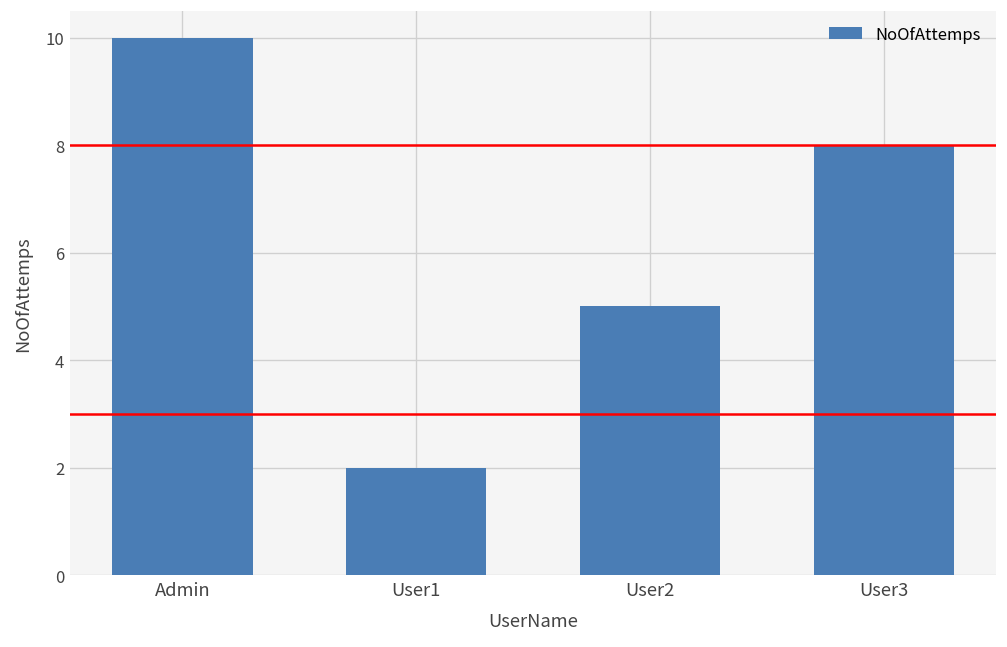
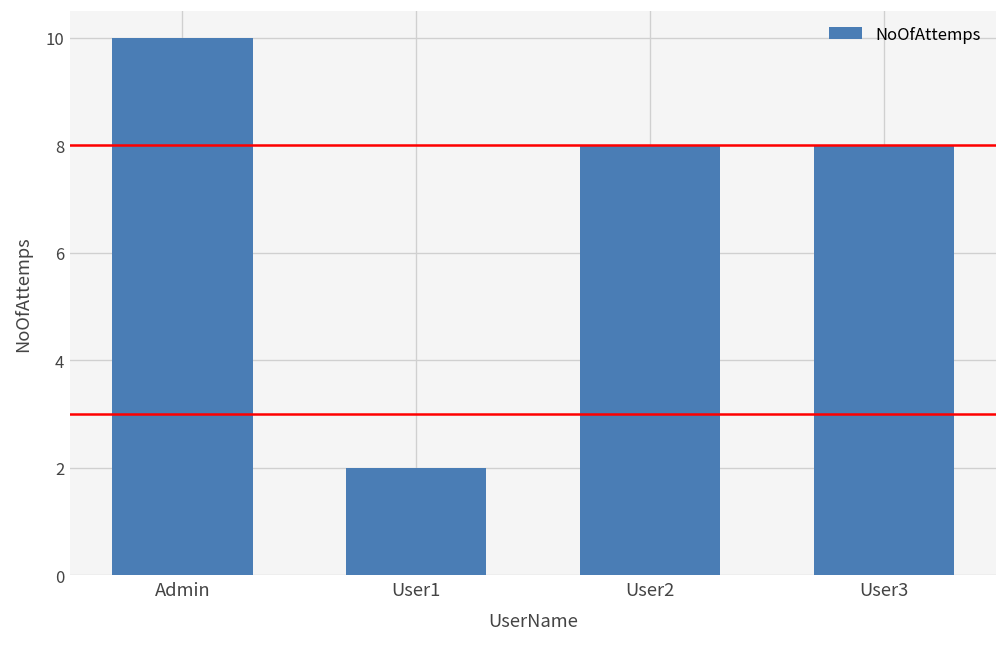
User2: 5 -> 8
